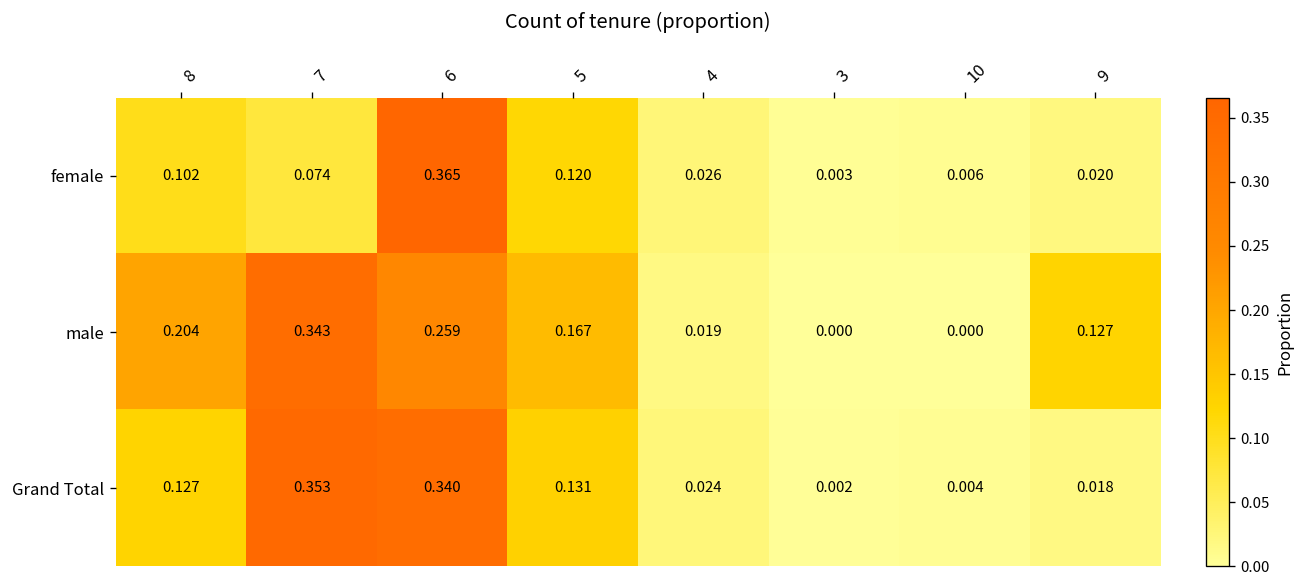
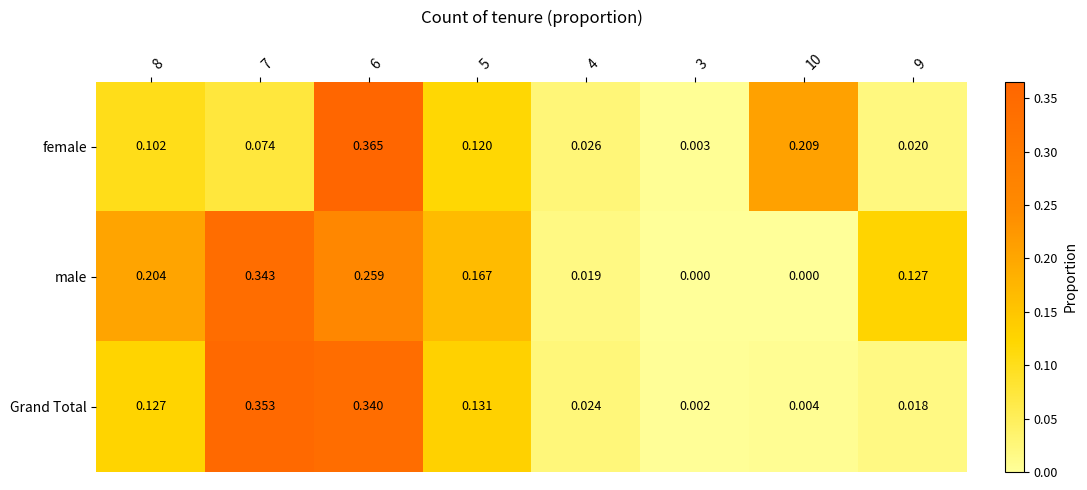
female, 10: 0.006 -> 0.209
